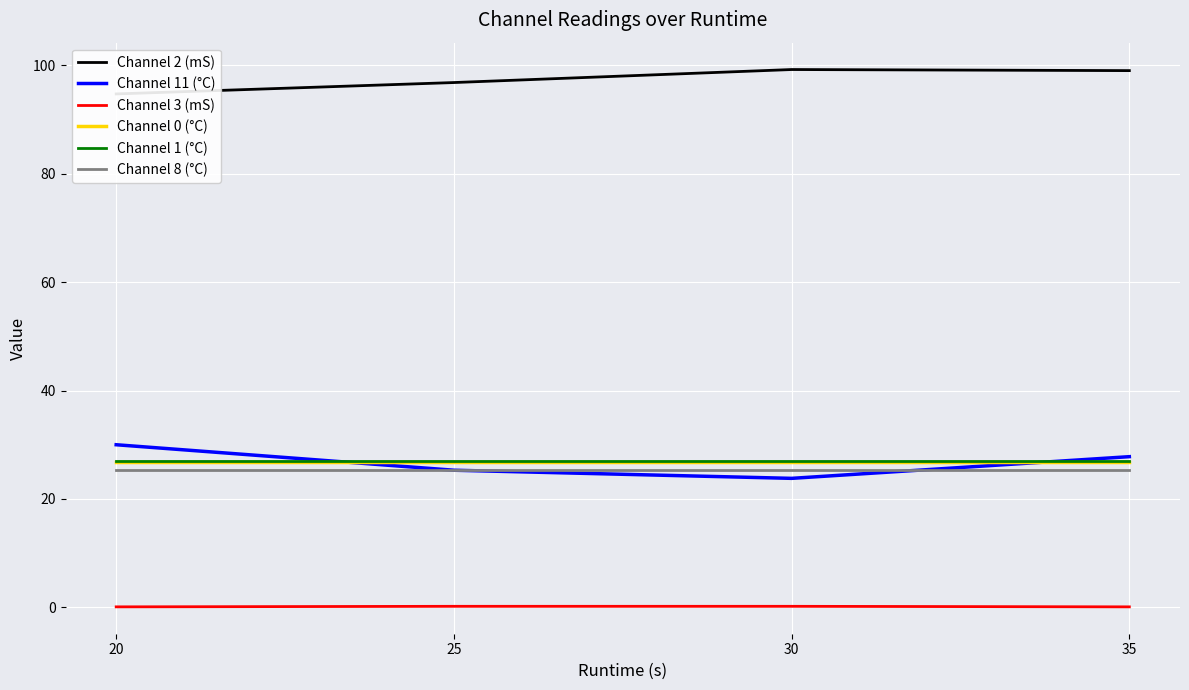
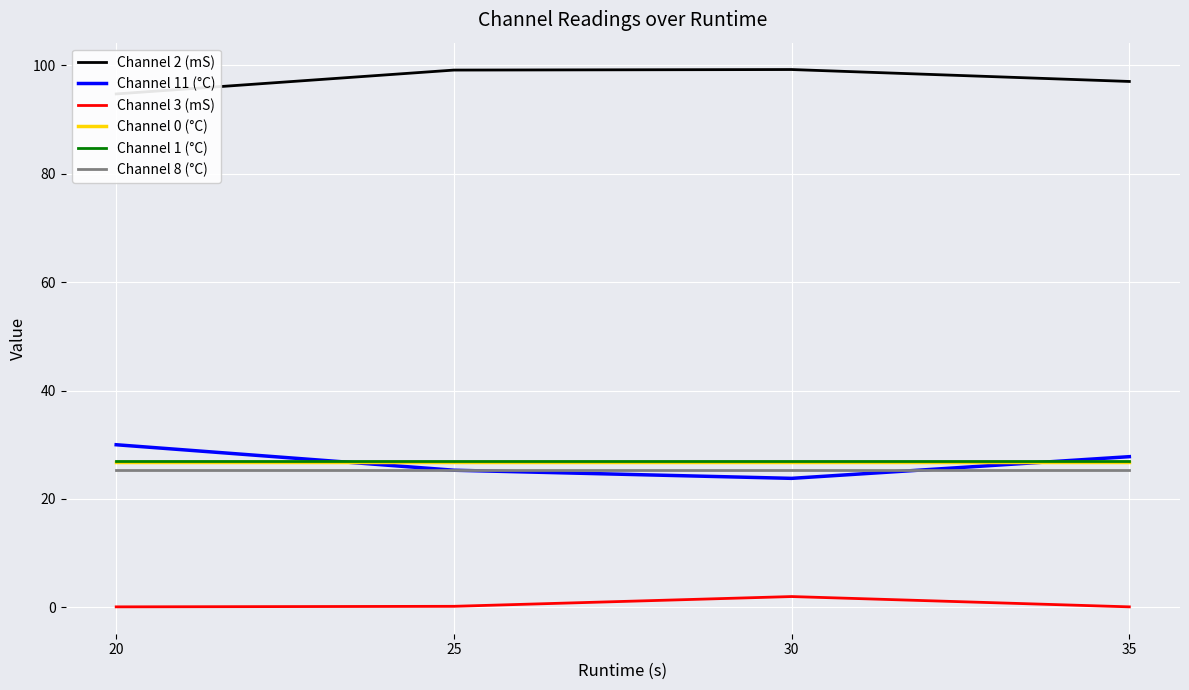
Channel 2 (mS), 25: 97 -> 99
Channel 3 (mS), 30: 0 -> 2
Channel 2 (mS), 35: 99 -> 97
